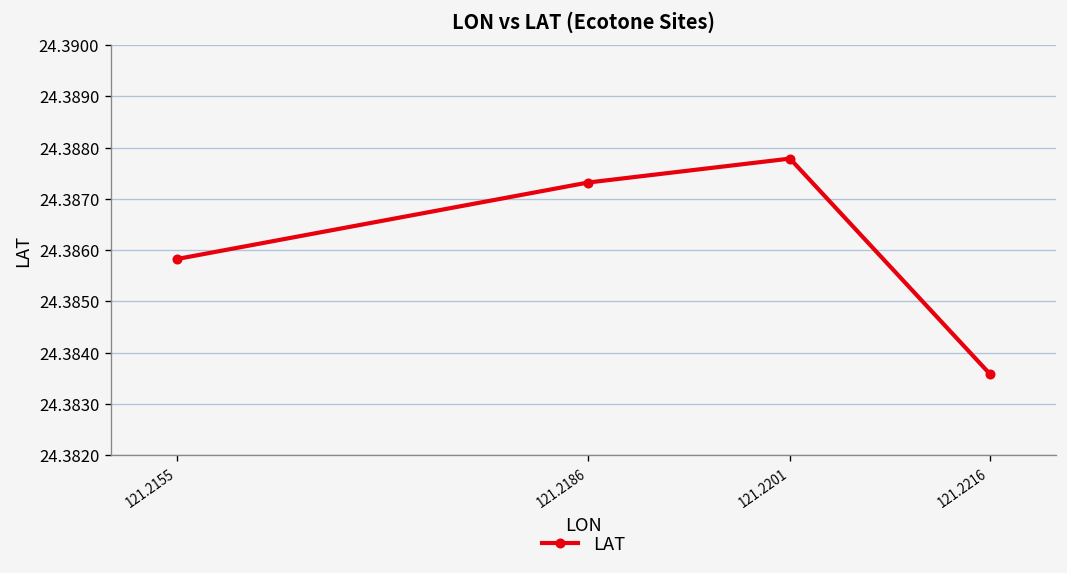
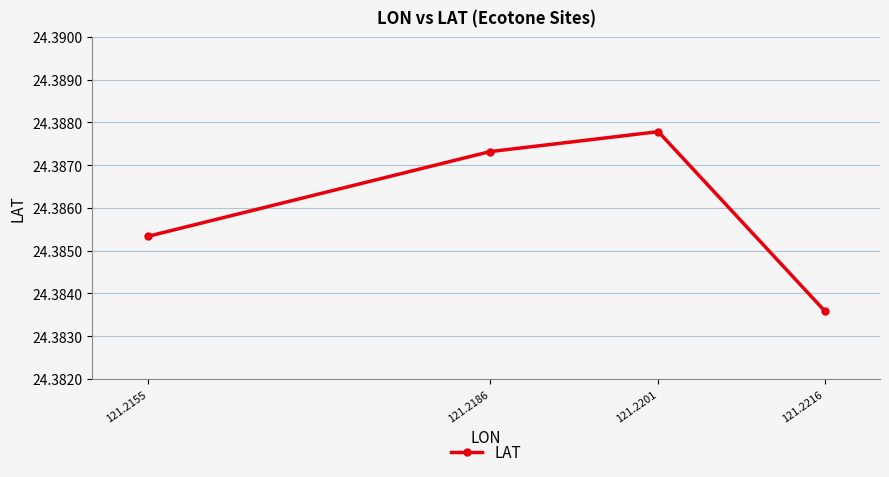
121.2155: 24.3858 -> 24.3853
